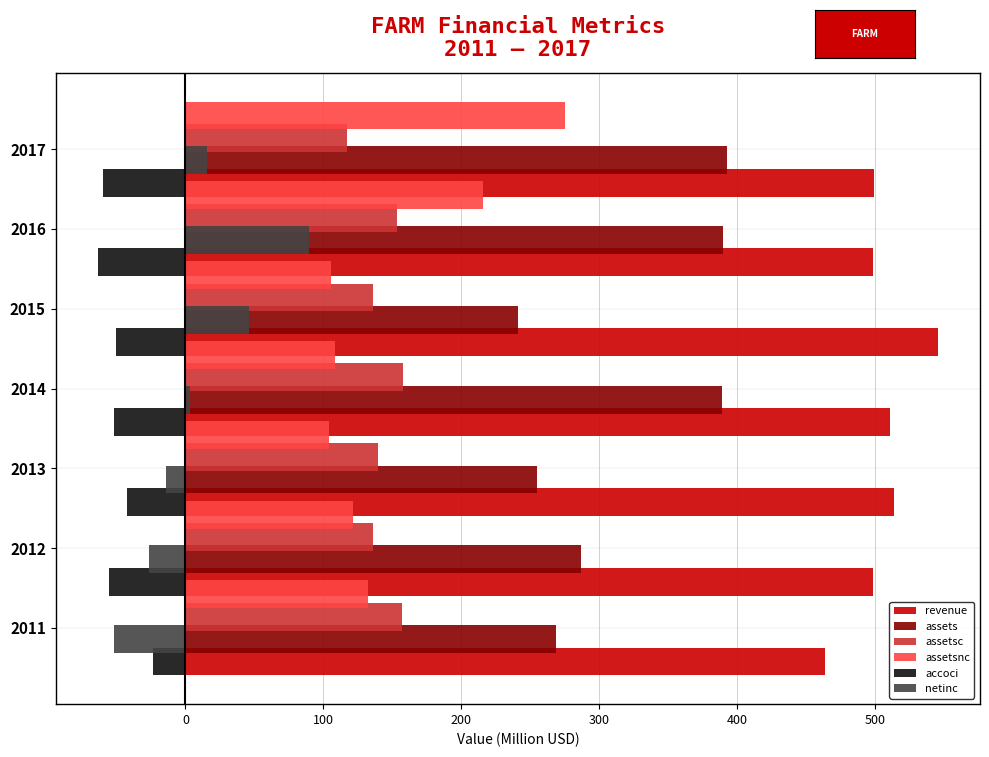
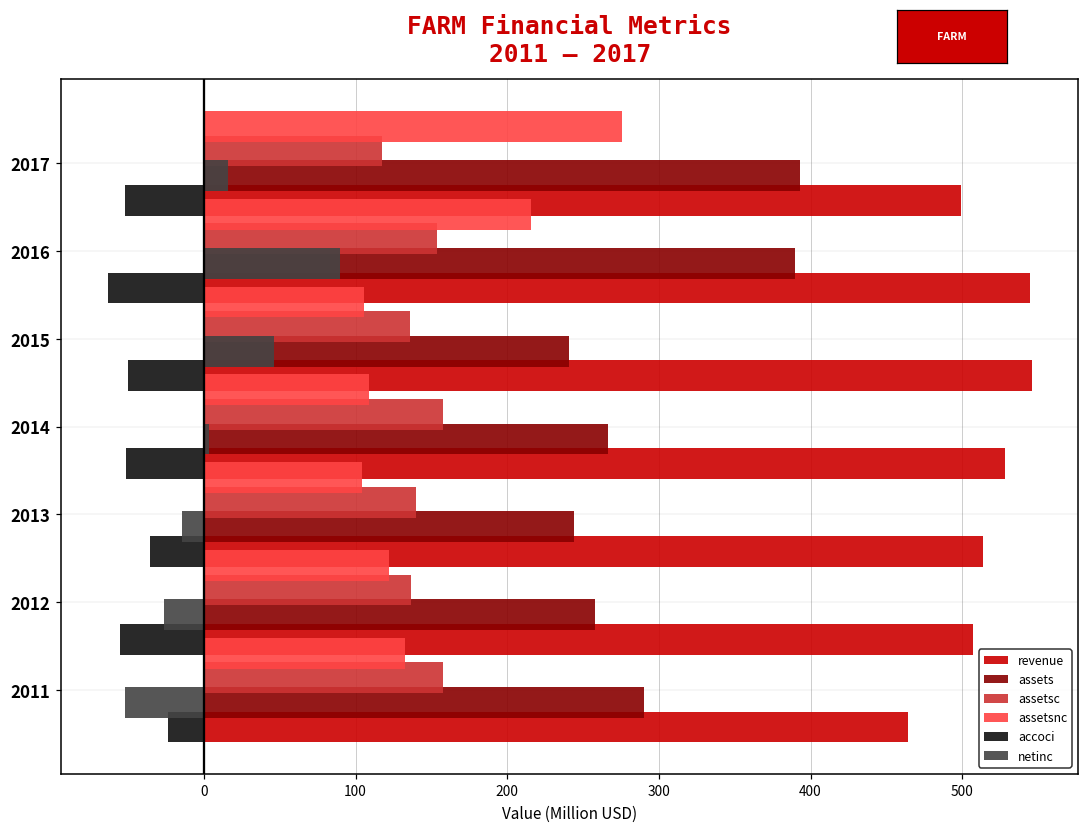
accoci, 2017: -60 -> -52
revenue, 2016: 499 -> 544
assets, 2014: 389 -> 266
revenue, 2014: 511 -> 528
assets, 2013: 255 -> 244
accoci, 2013: -43 -> -36
assets, 2012: 287 -> 258
revenue, 2012: 499 -> 507
assets, 2011: 269 -> 290
